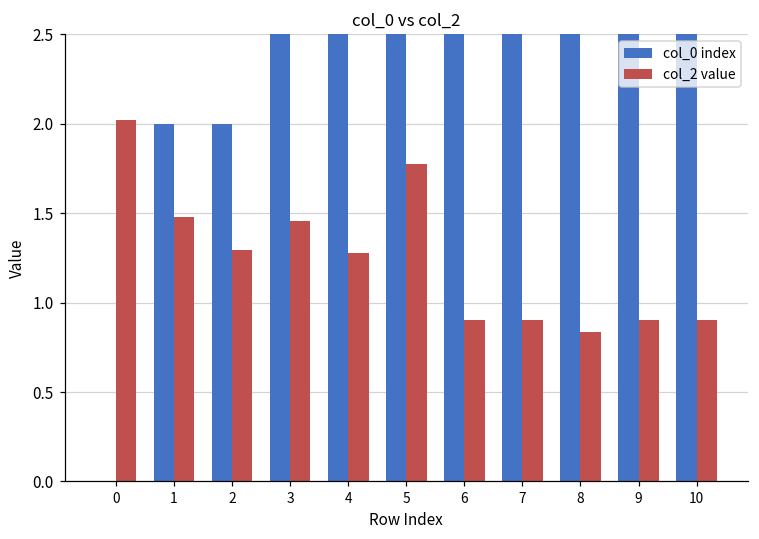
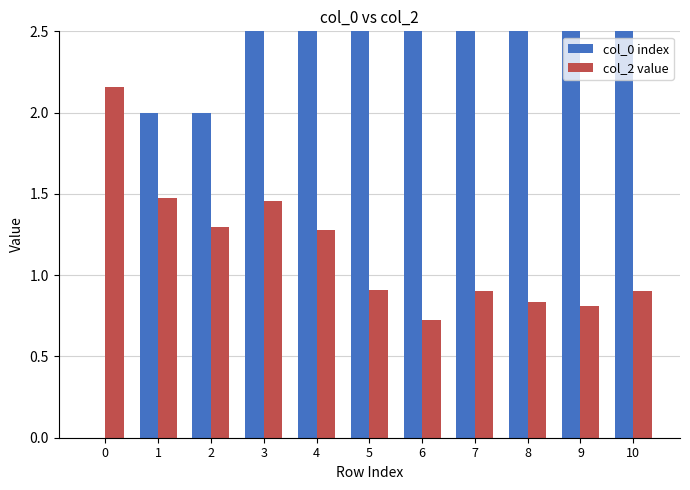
col_2 value, 0: 2.02 -> 2.16
col_2 value, 5: 1.78 -> 0.91
col_2 value, 6: 0.90 -> 0.73
col_2 value, 9: 0.90 -> 0.81
